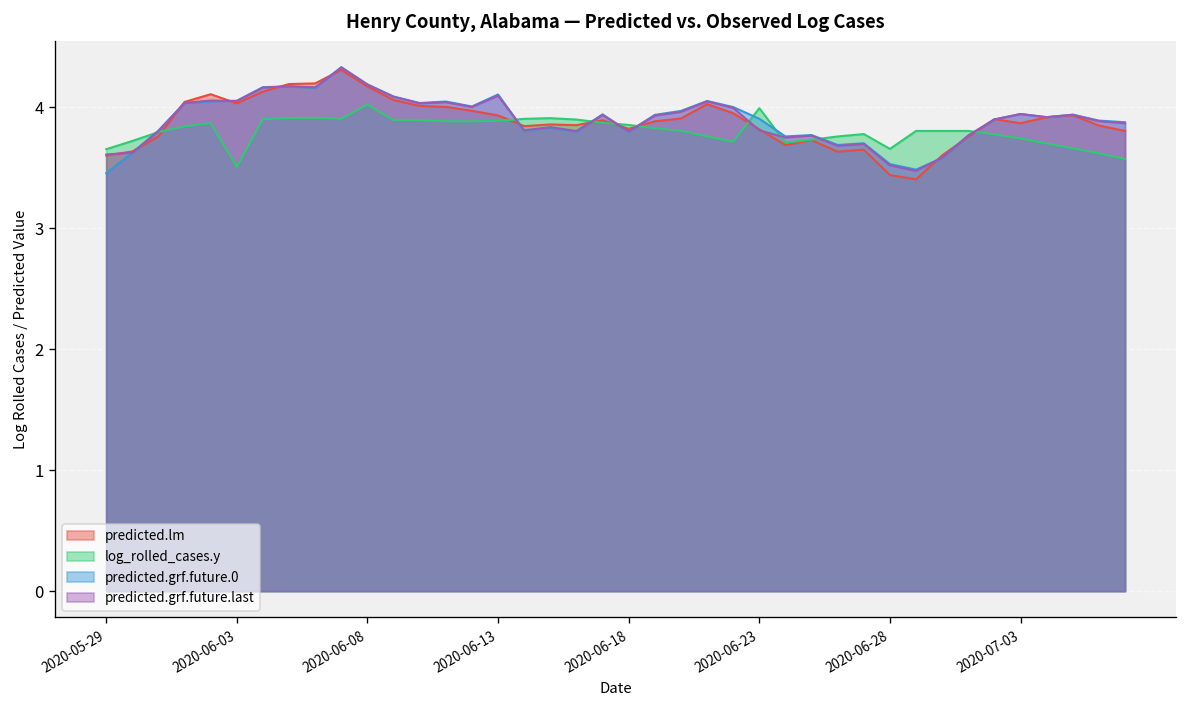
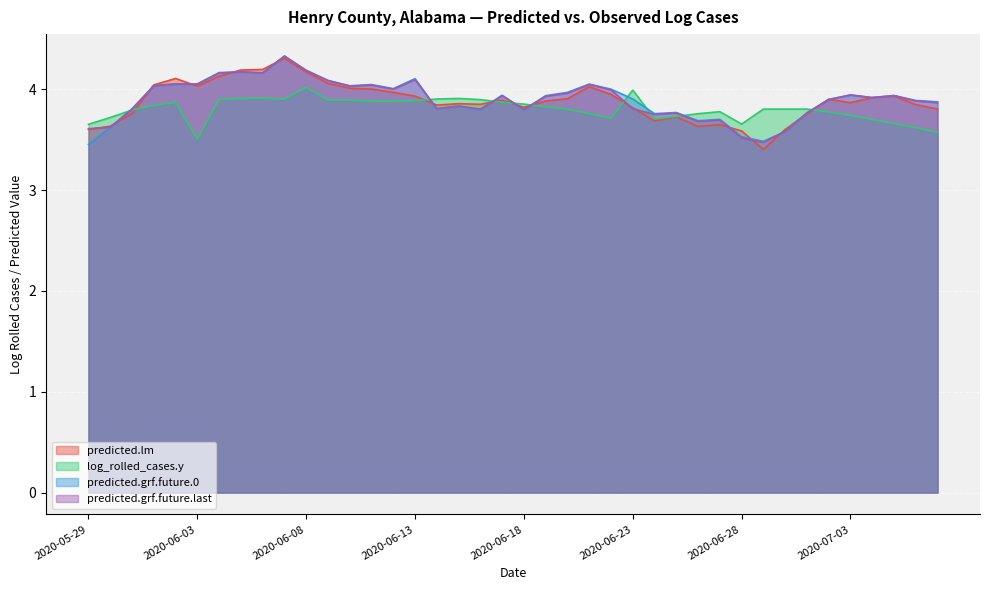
predicted.lm, 2020-06-28: 3.44 -> 3.59
